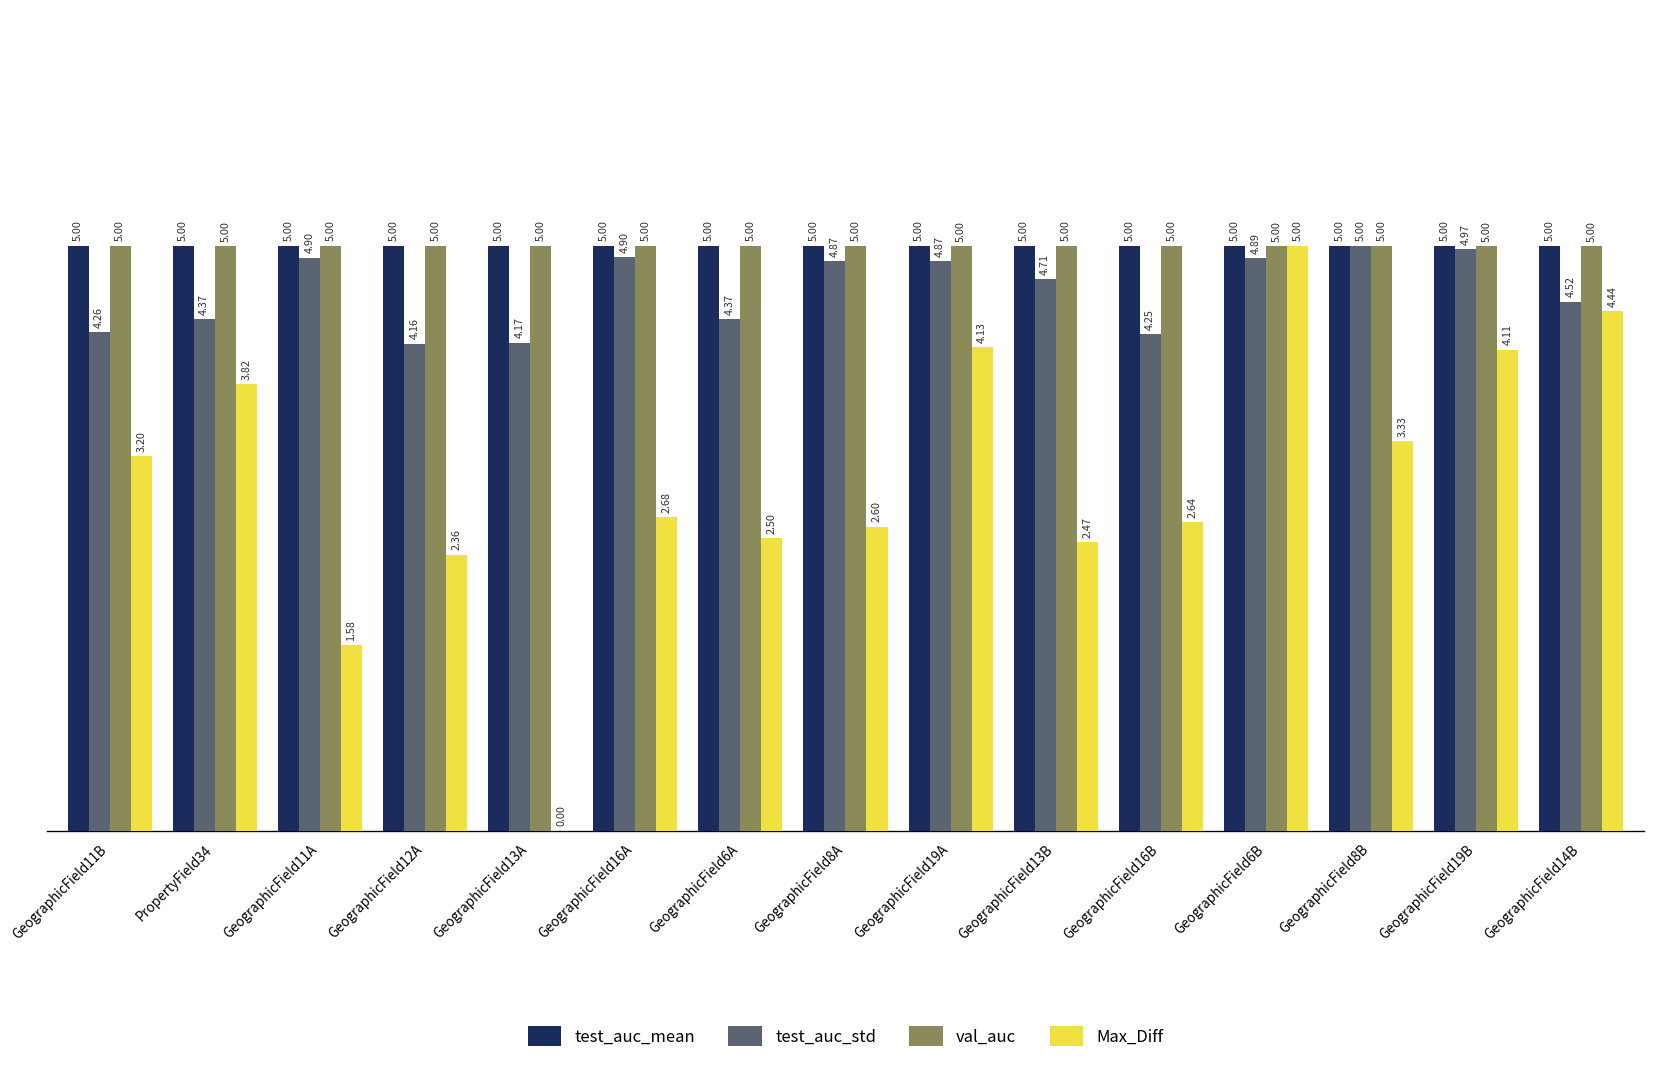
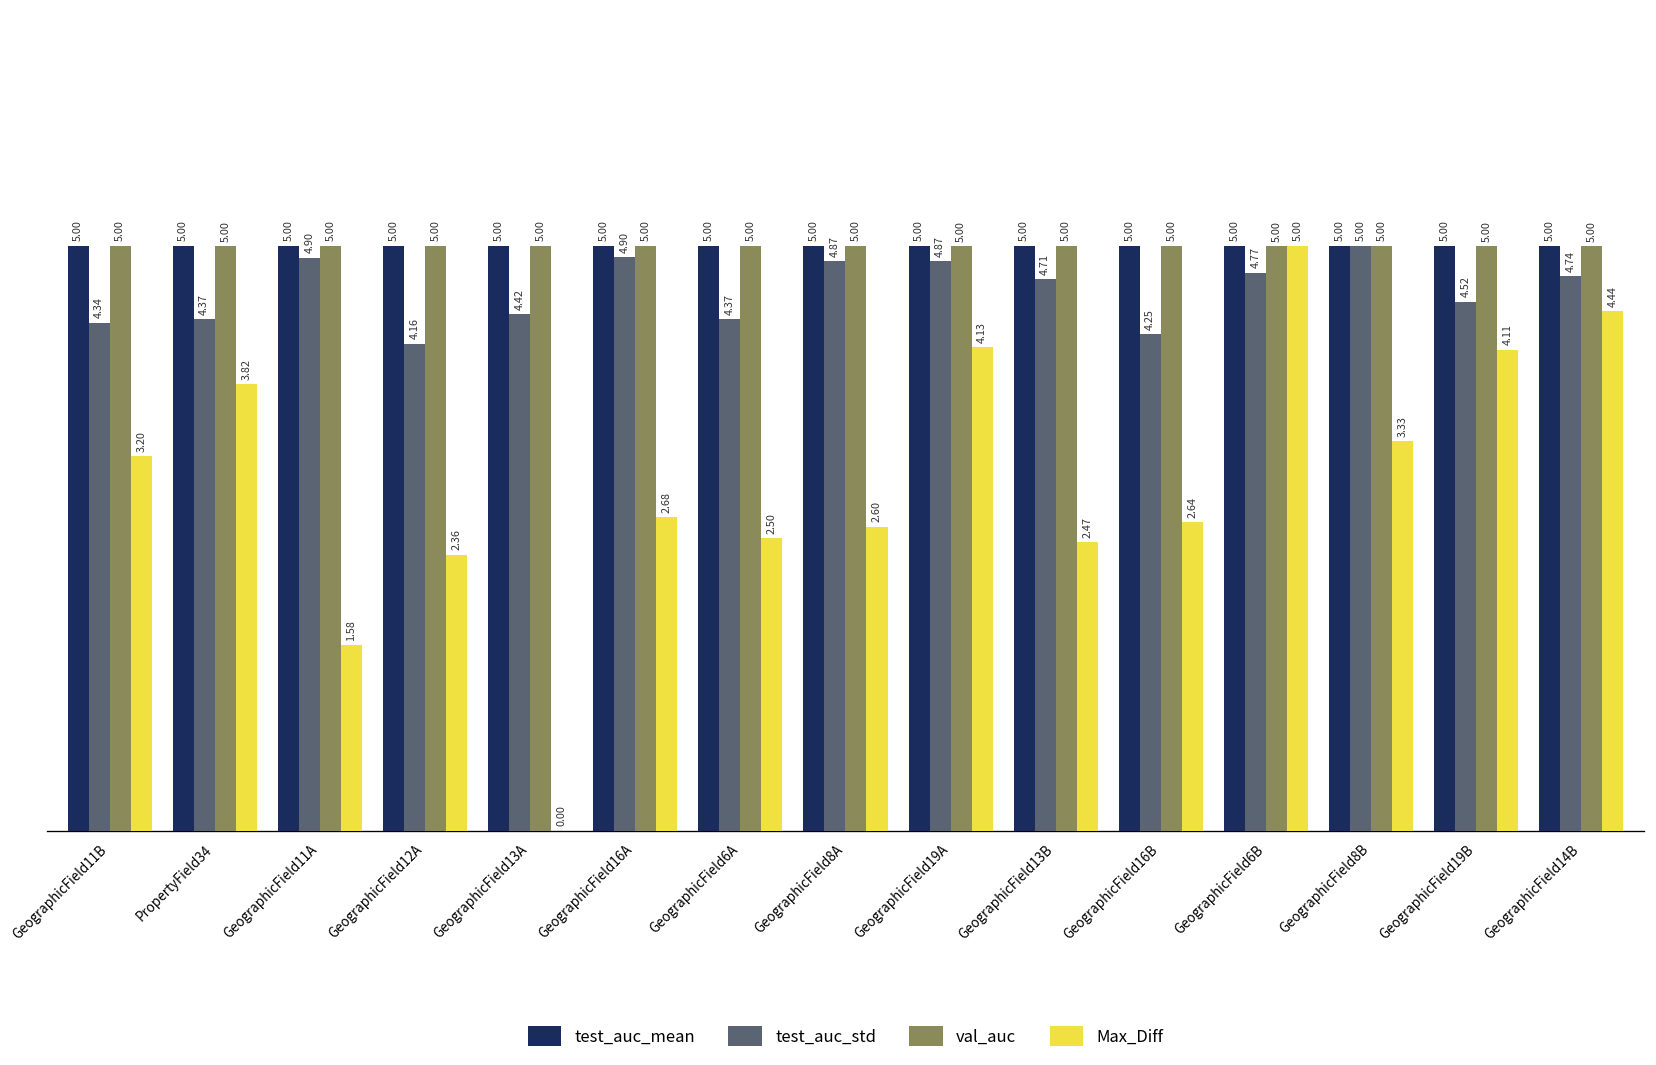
test_auc_std, GeographicField11B: 4.26 -> 4.34
test_auc_std, GeographicField13A: 4.17 -> 4.42
test_auc_std, GeographicField6B: 4.89 -> 4.77
test_auc_std, GeographicField19B: 4.97 -> 4.52
test_auc_std, GeographicField14B: 4.52 -> 4.74
